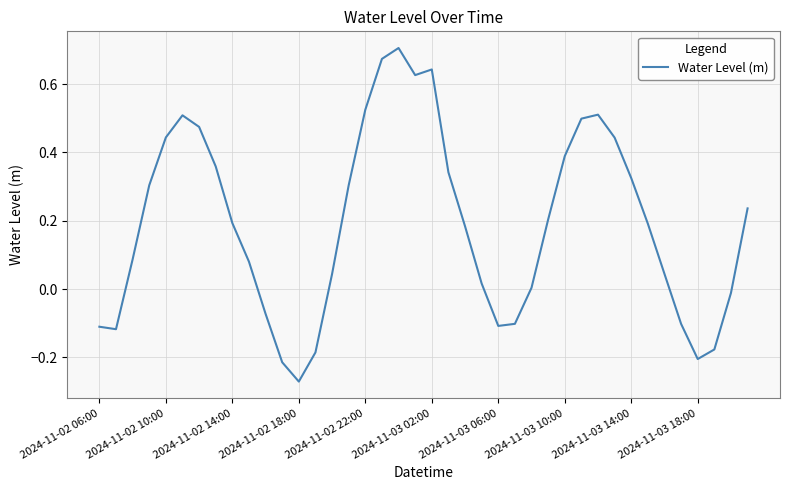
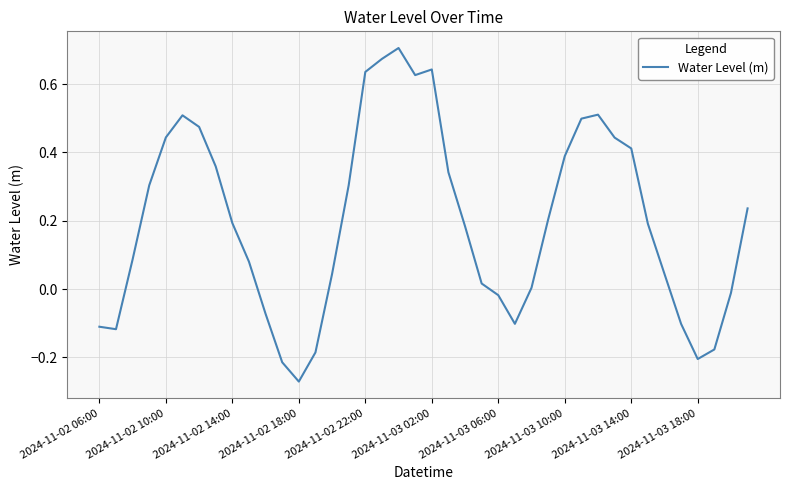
2024-11-02 22:00: 0.52 -> 0.64
2024-11-03 06:00: -0.11 -> -0.02
2024-11-03 14:00: 0.32 -> 0.41
